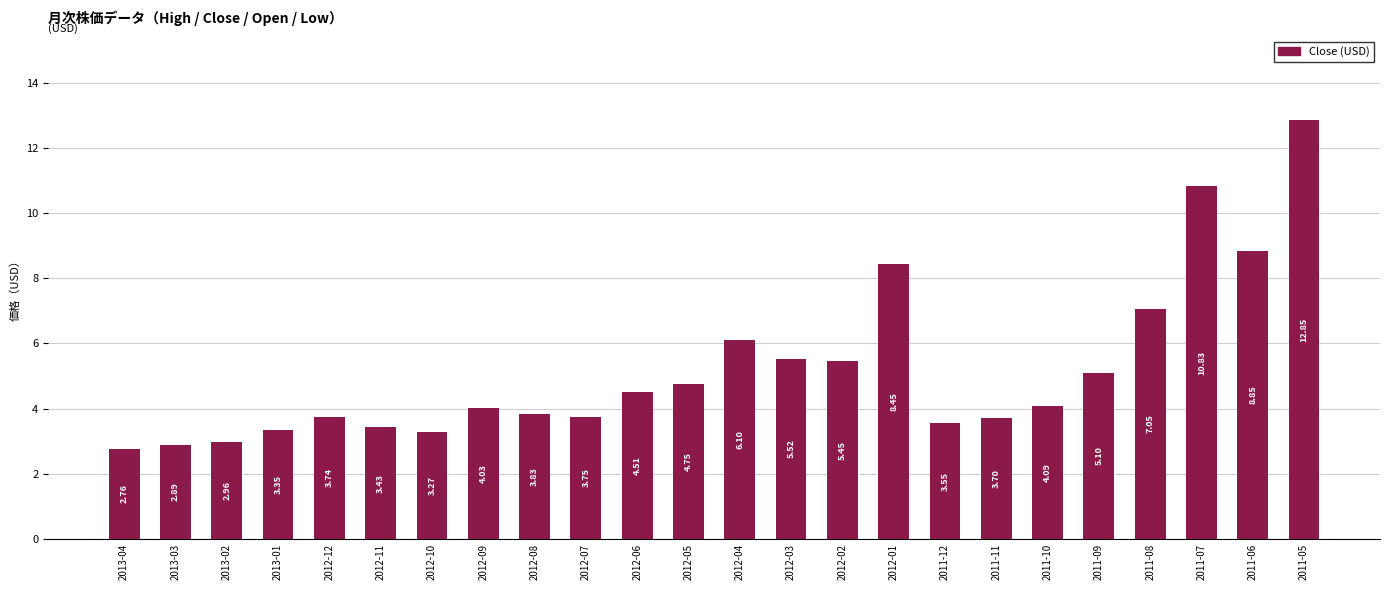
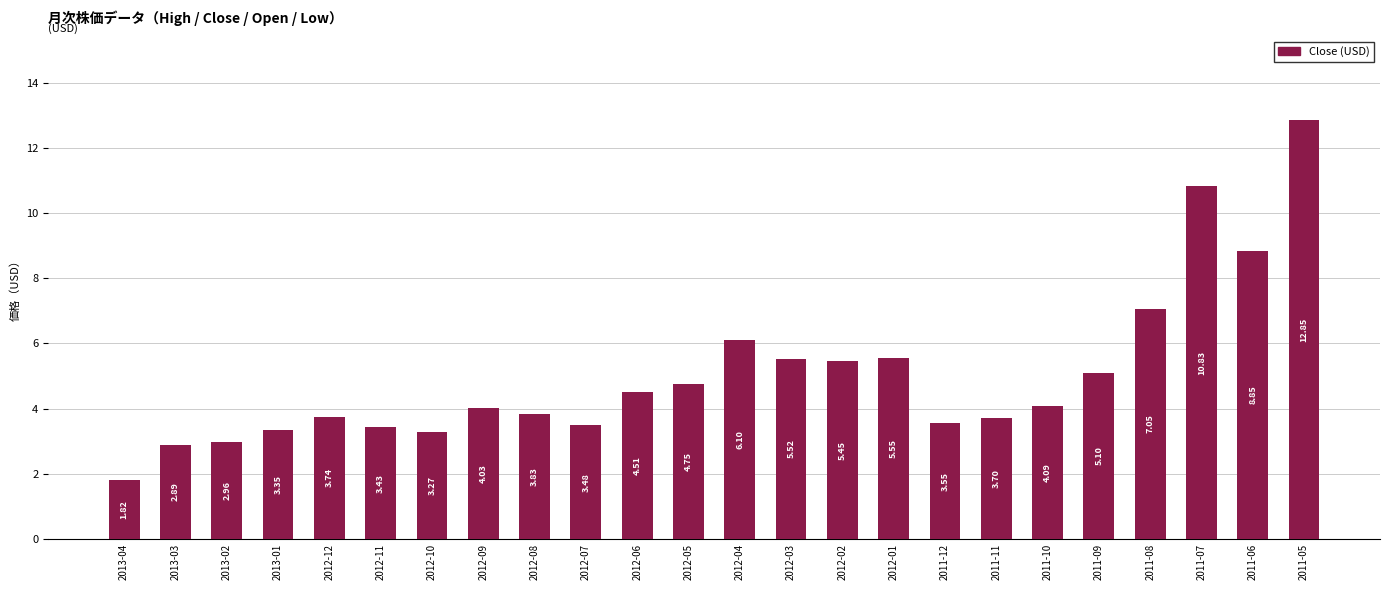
2013-04: 2.76 -> 1.82
2012-07: 3.75 -> 3.48
2012-01: 8.45 -> 5.55
